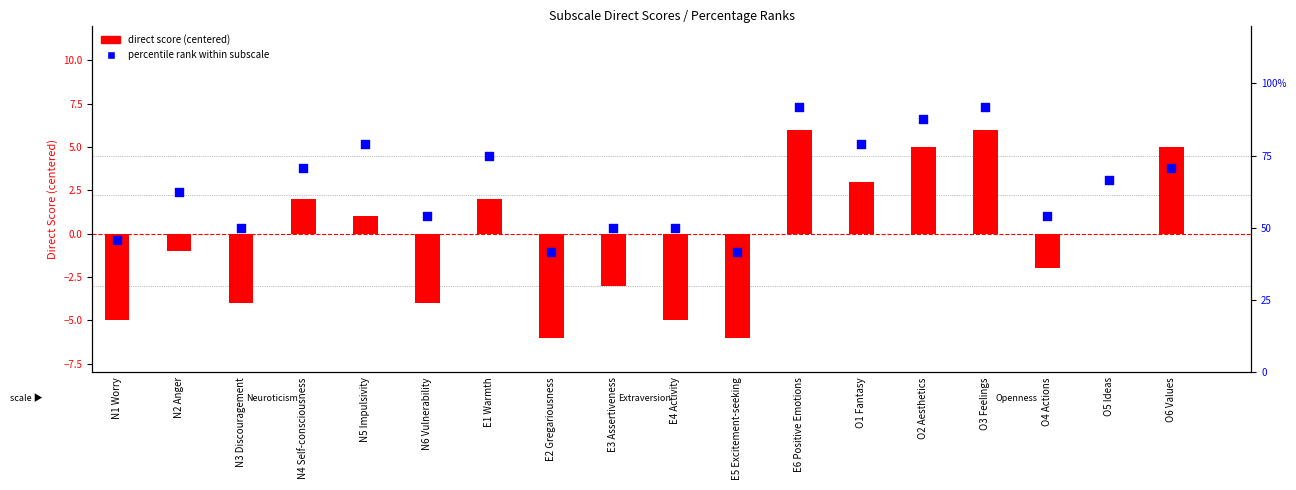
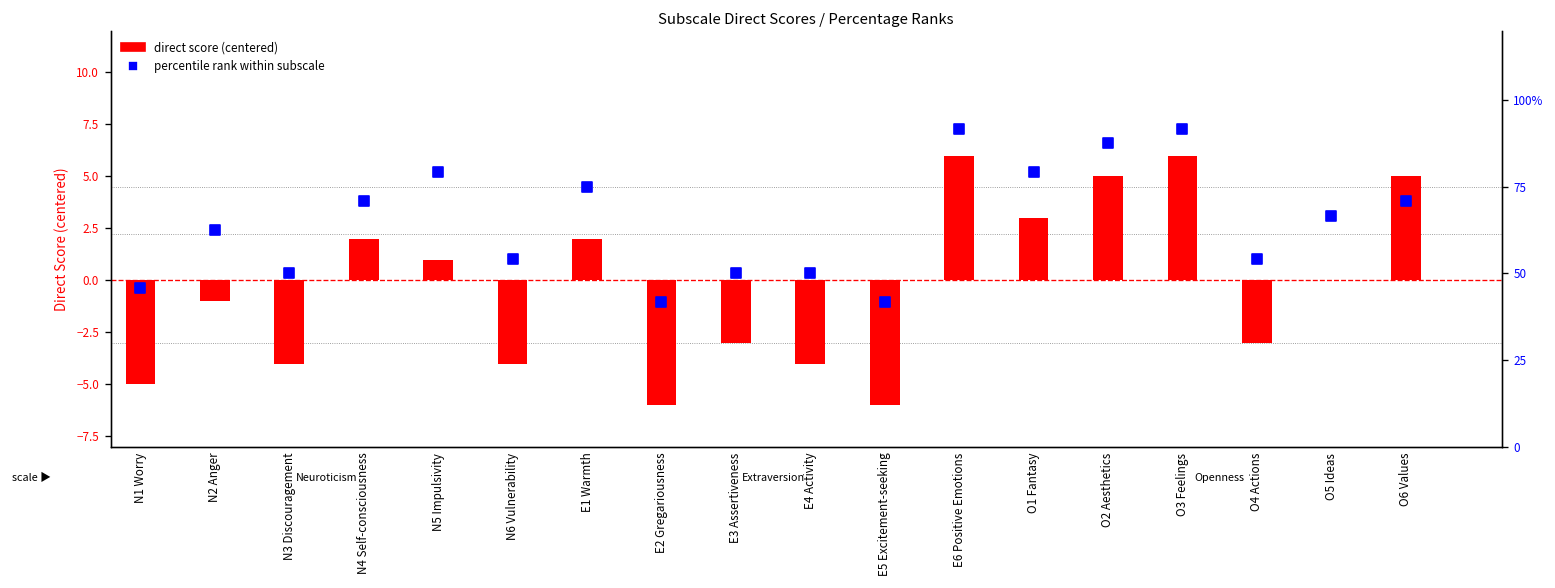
direct score (centered), E4 Activity: -5.0 -> -4.0
direct score (centered), O4 Actions: -2.0 -> -3.0
